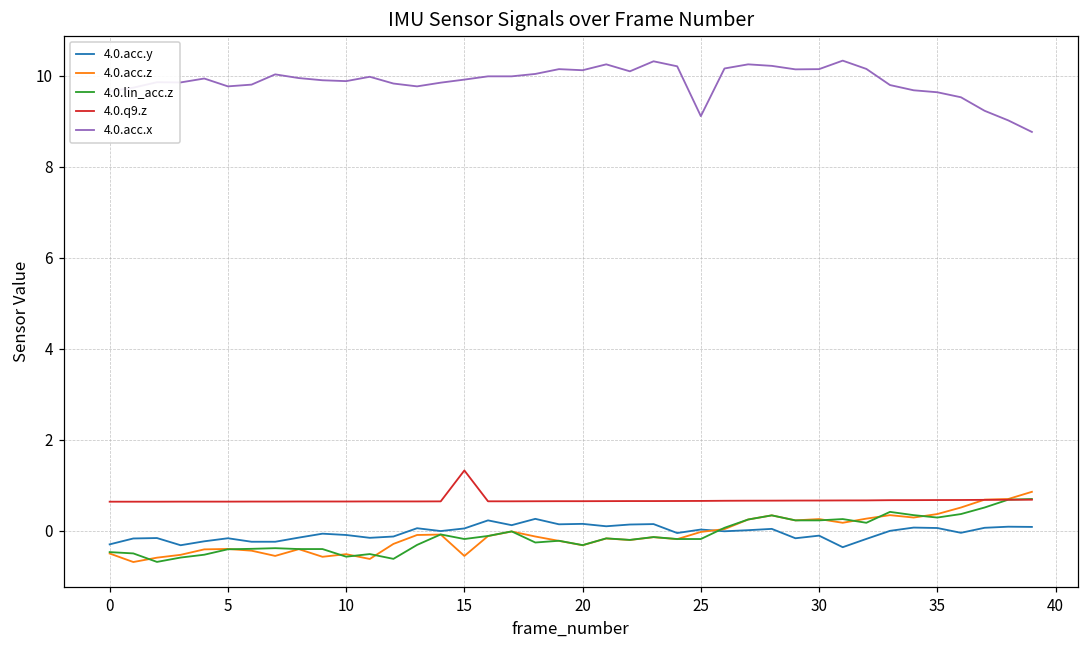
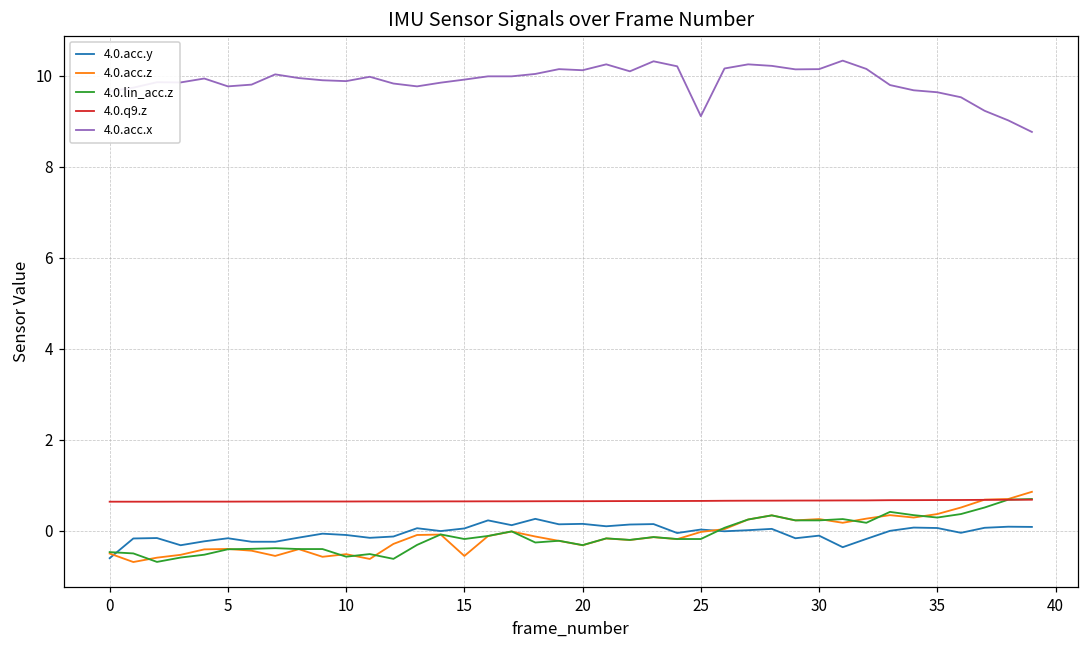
4.0.acc.y, 0: -0.3 -> -0.6
4.0.q9.z, 15: 1.3 -> 0.6
